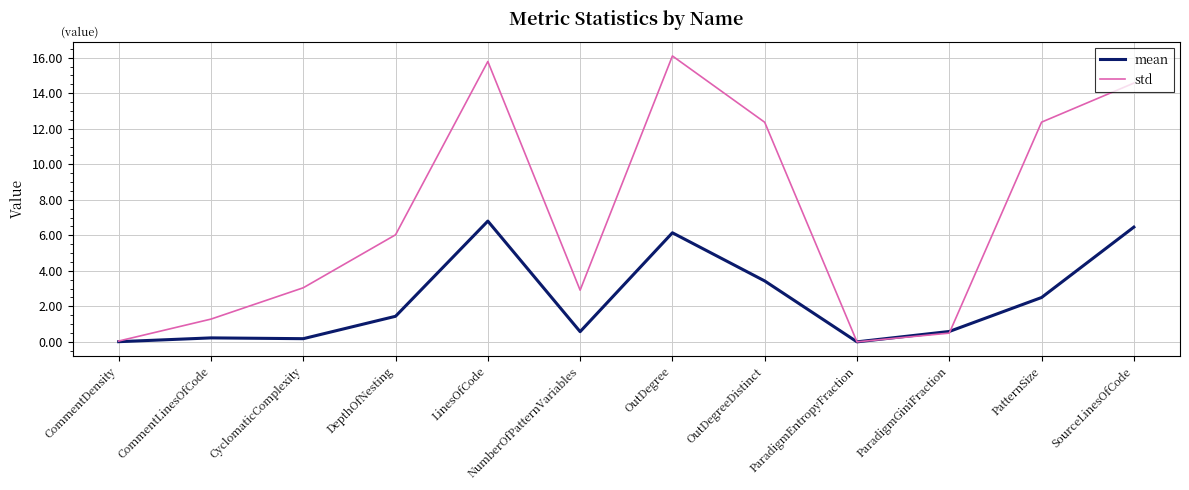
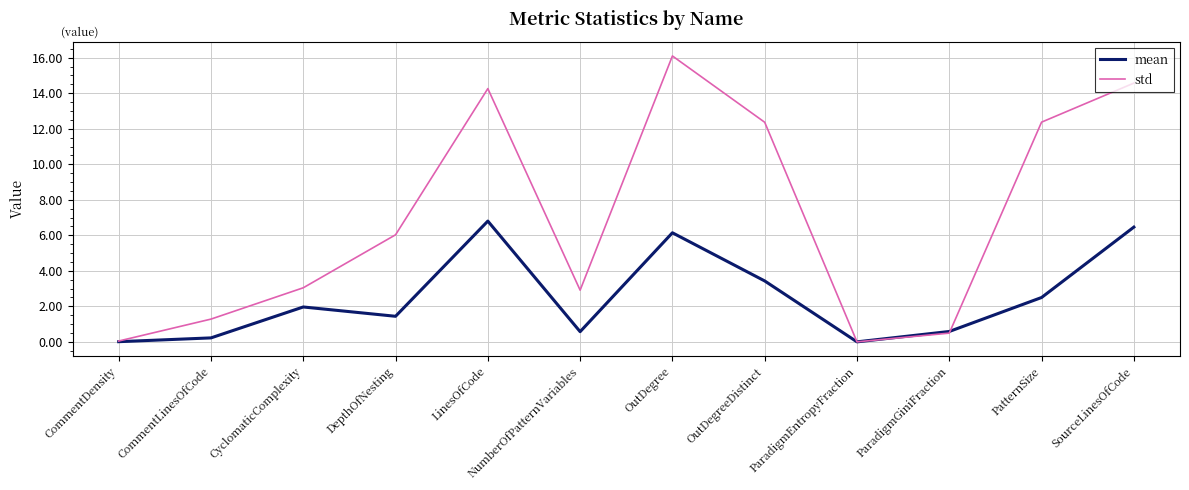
mean, CyclomaticComplexity: 0.2 -> 2.0
std, LinesOfCode: 15.8 -> 14.3
